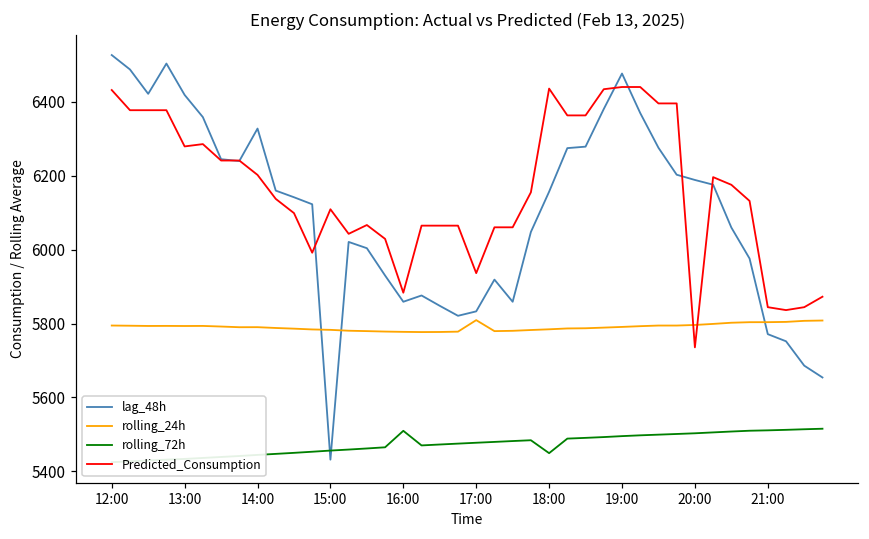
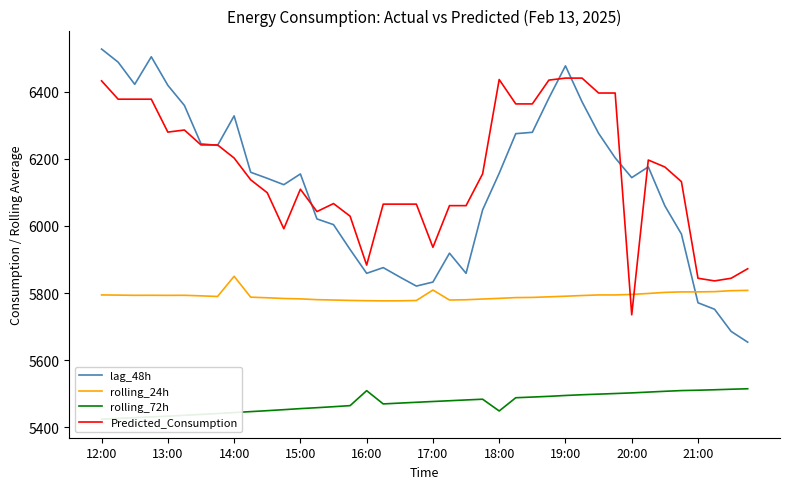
rolling_24h, 14:00: 5790 -> 5850
lag_48h, 15:00: 5430 -> 6160
lag_48h, 20:00: 6190 -> 6140
